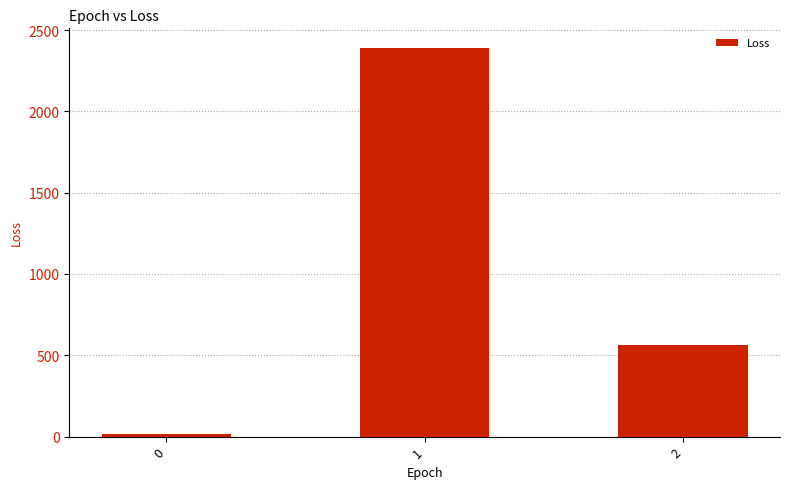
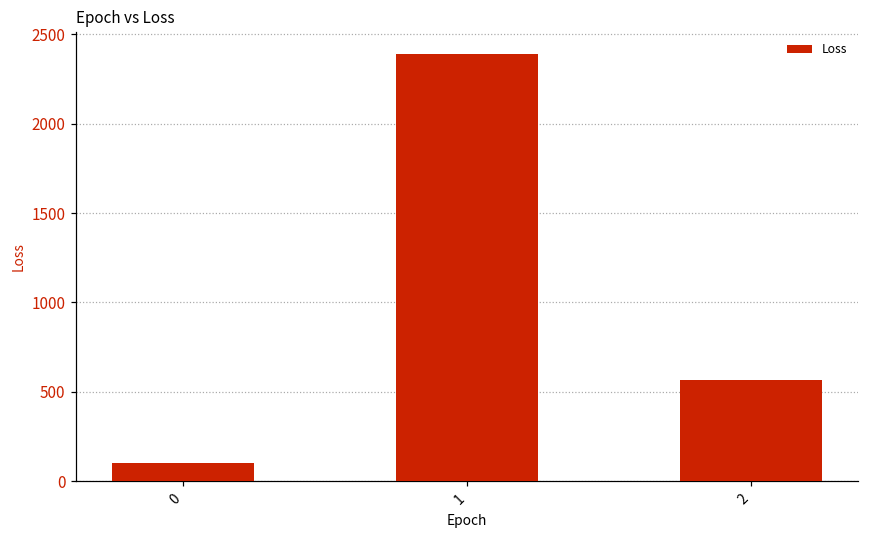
0: 20 -> 100
